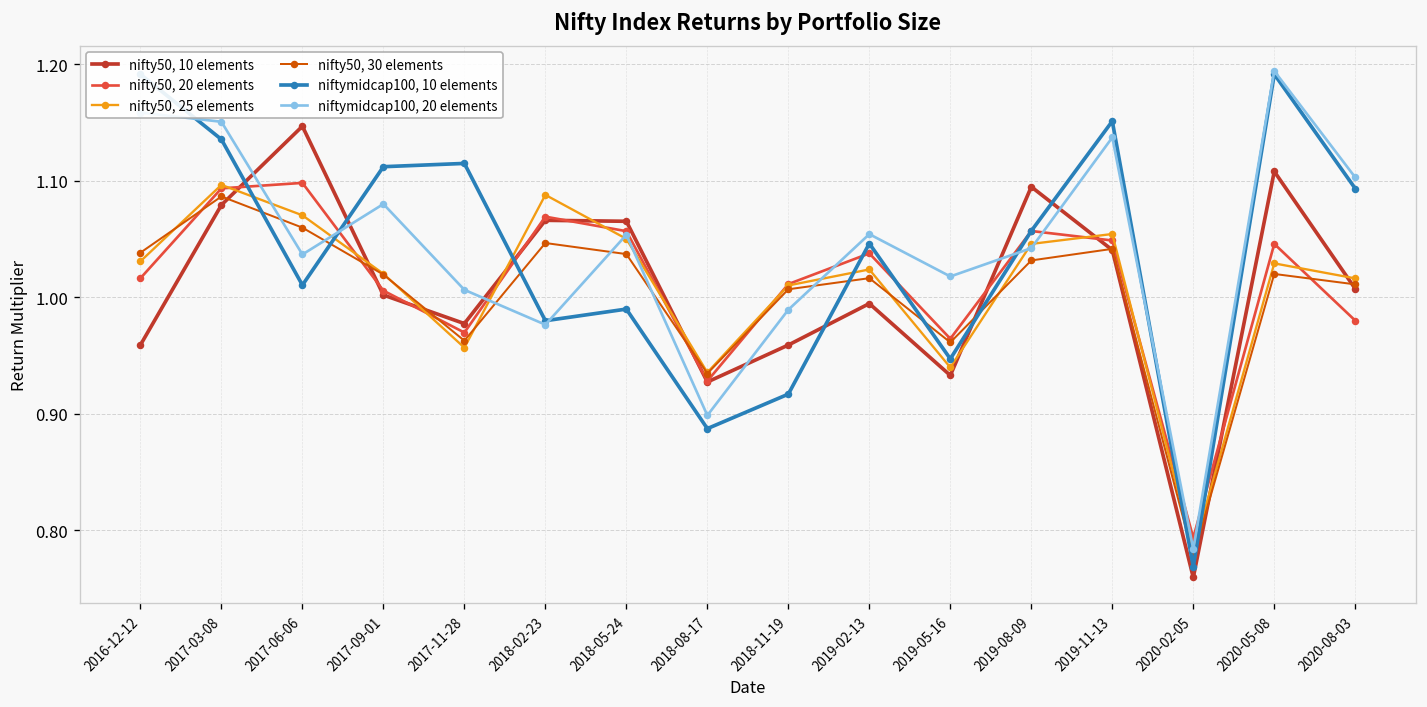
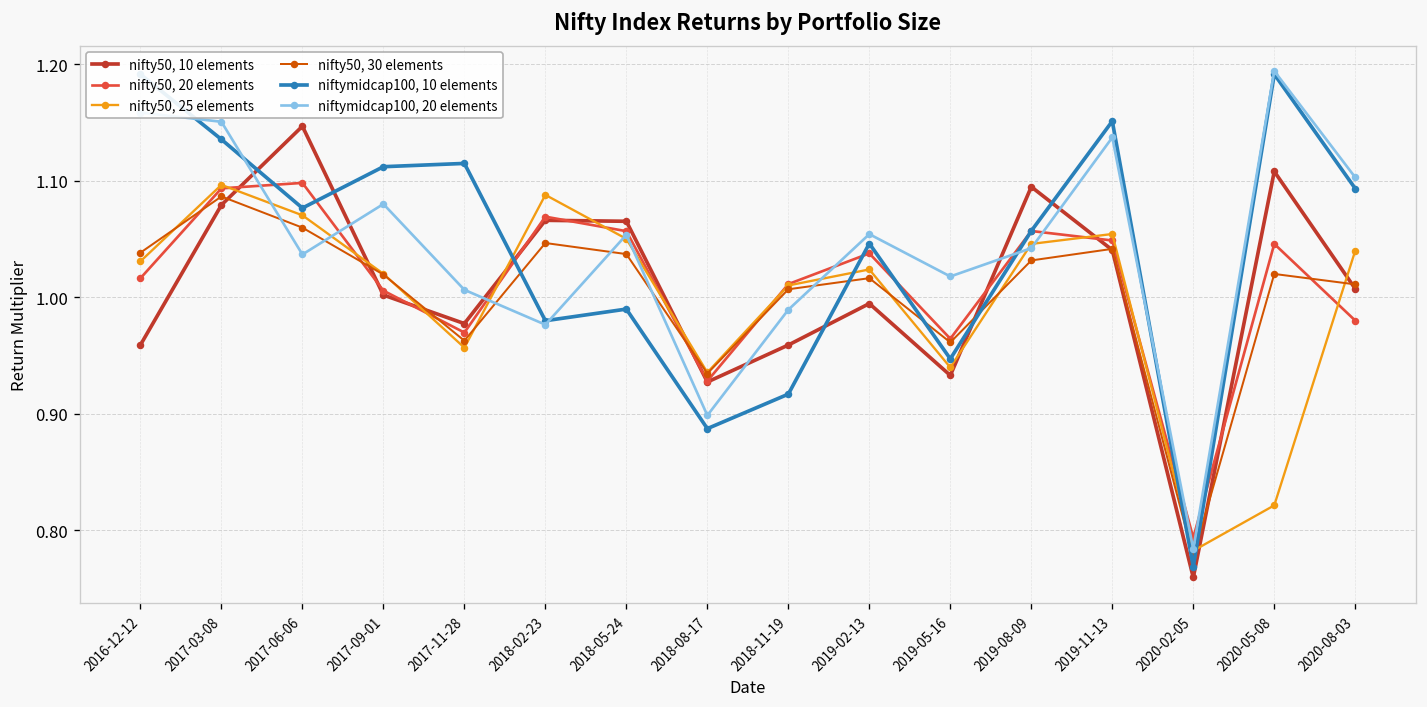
niftymidcap100, 10 elements, 2017-06-06: 1.01 -> 1.08
nifty50, 25 elements, 2020-05-08: 1.03 -> 0.82
nifty50, 25 elements, 2020-08-03: 1.02 -> 1.04
